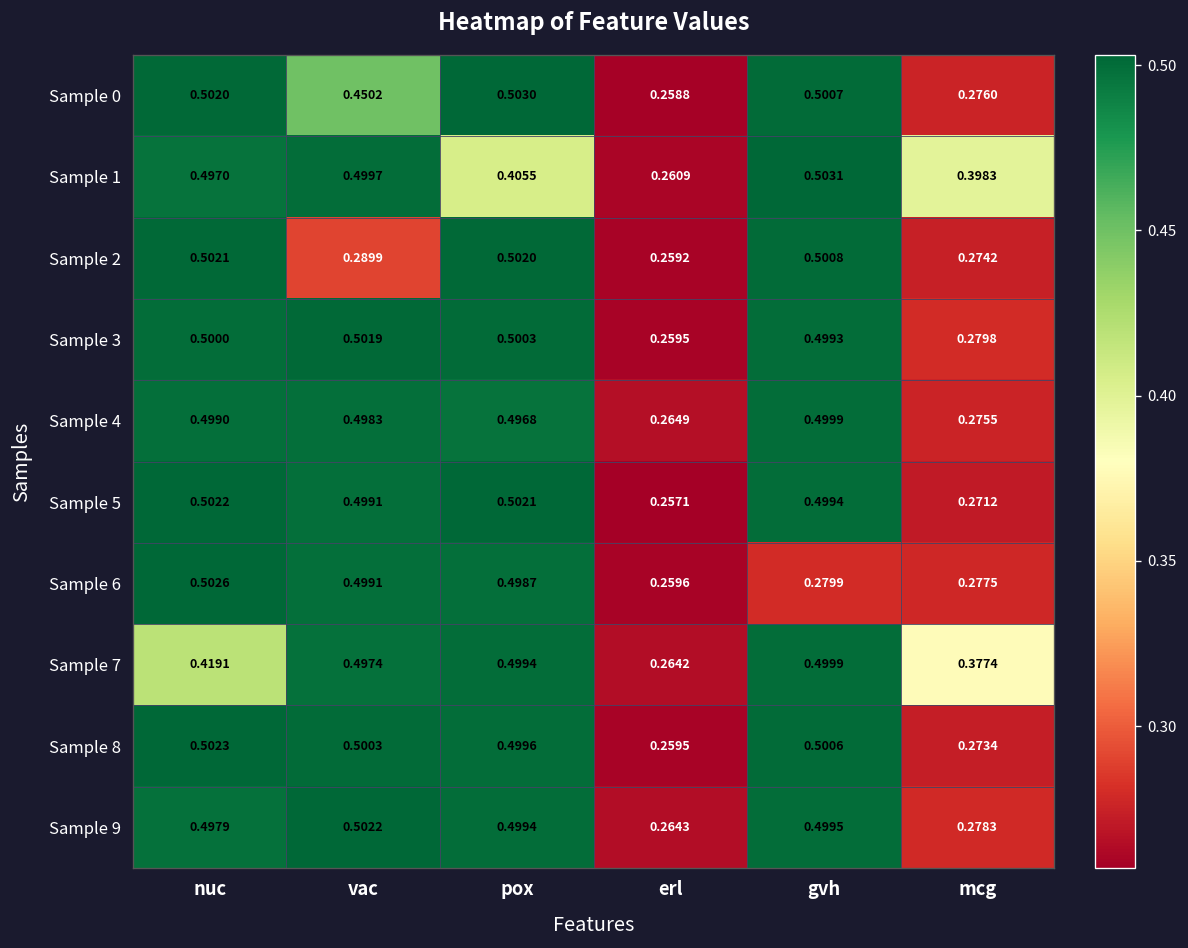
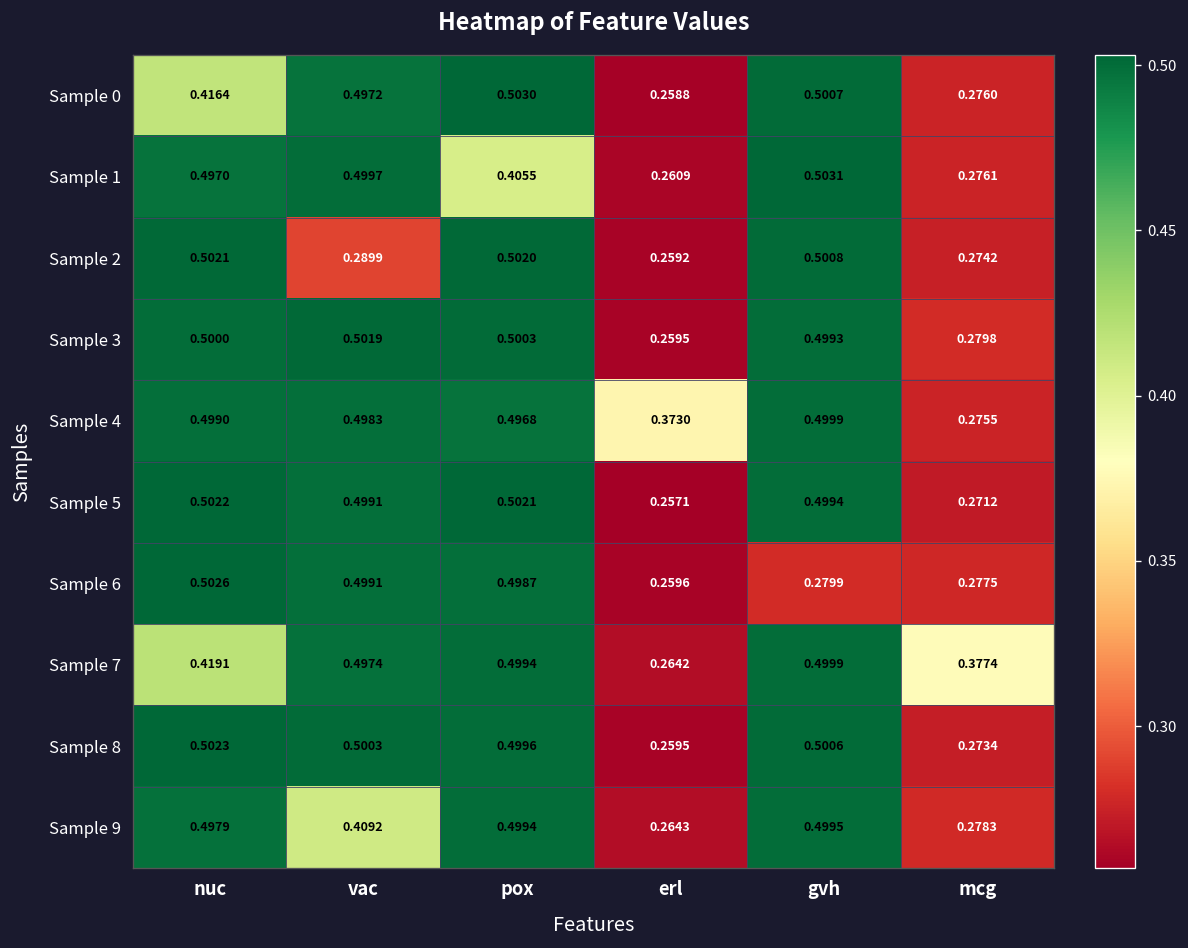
Sample 0, nuc: 0.5020 -> 0.4164
Sample 0, vac: 0.4502 -> 0.4972
Sample 1, mcg: 0.3983 -> 0.2761
Sample 4, erl: 0.2649 -> 0.3730
Sample 9, vac: 0.5022 -> 0.4092
